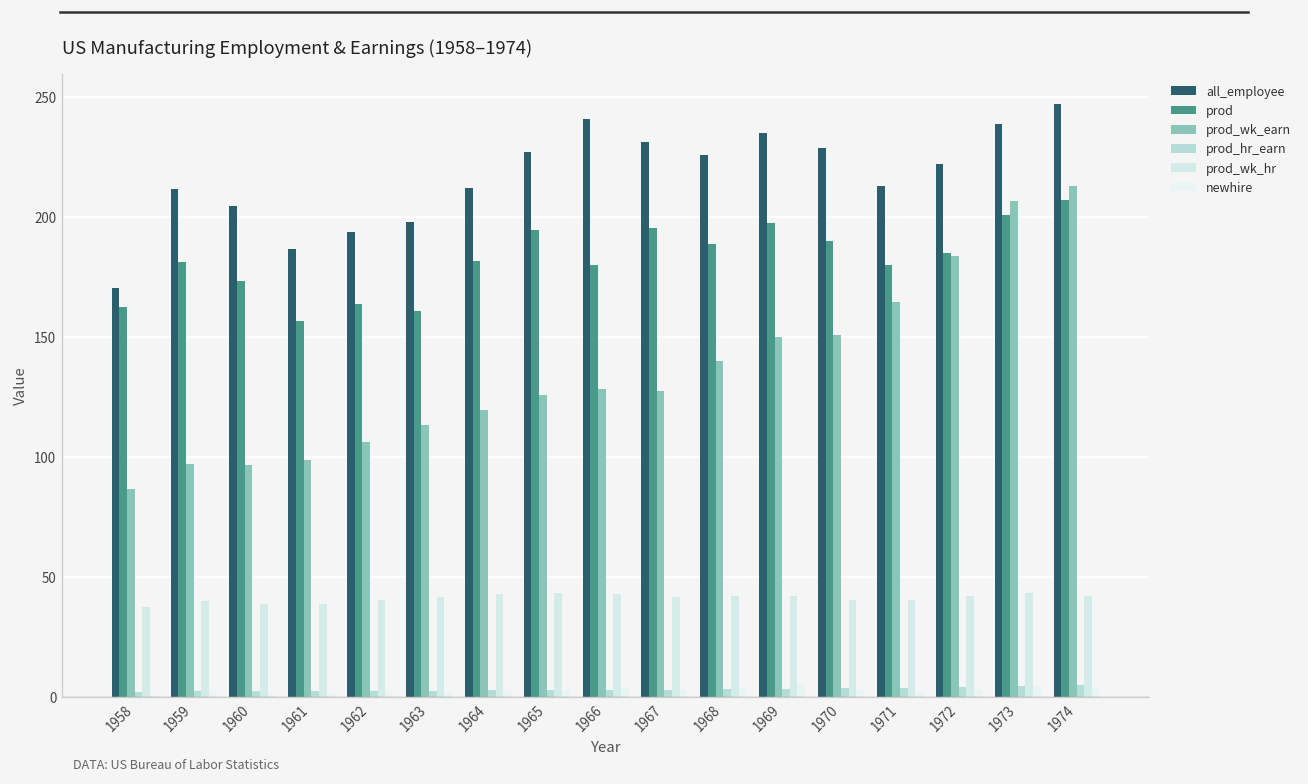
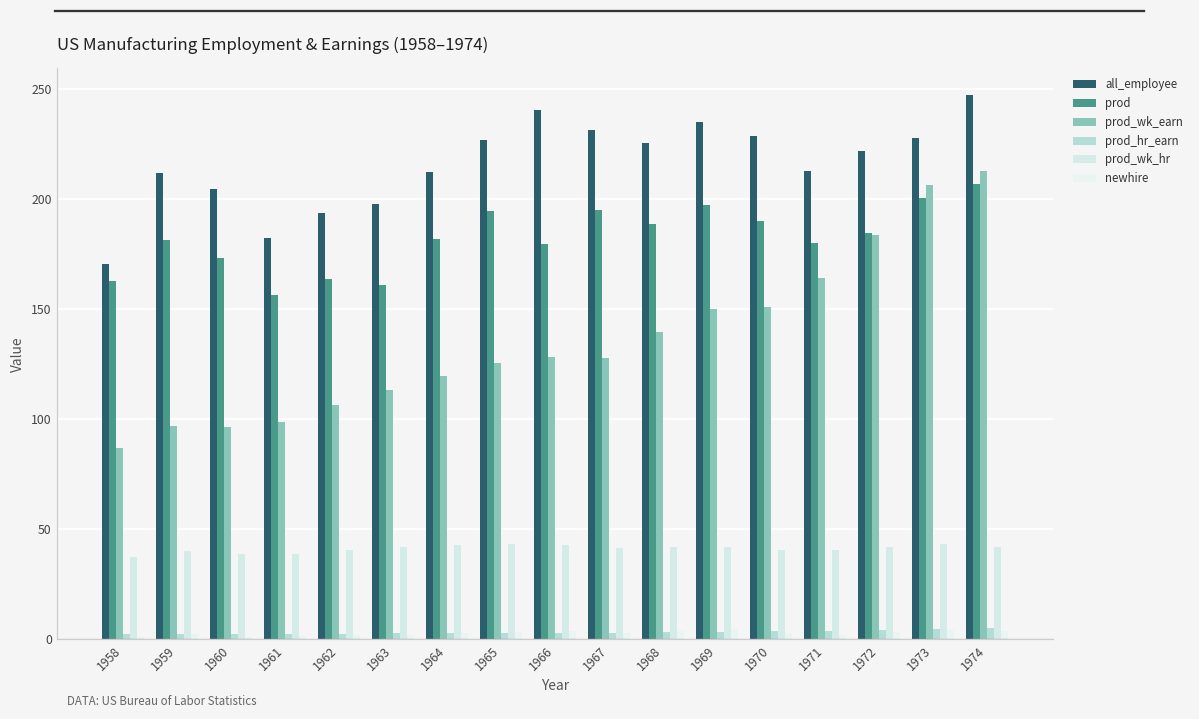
all_employee, 1961: 187 -> 183
all_employee, 1973: 239 -> 228
